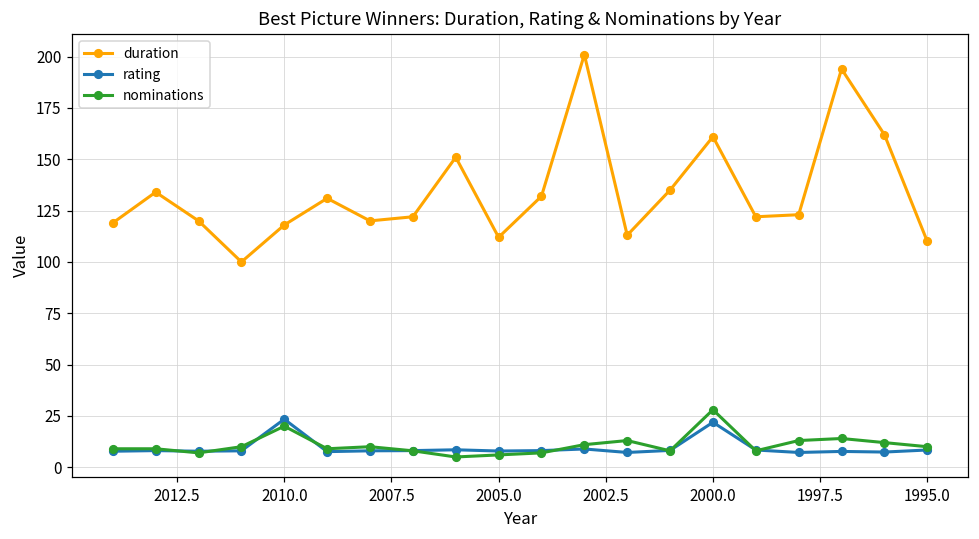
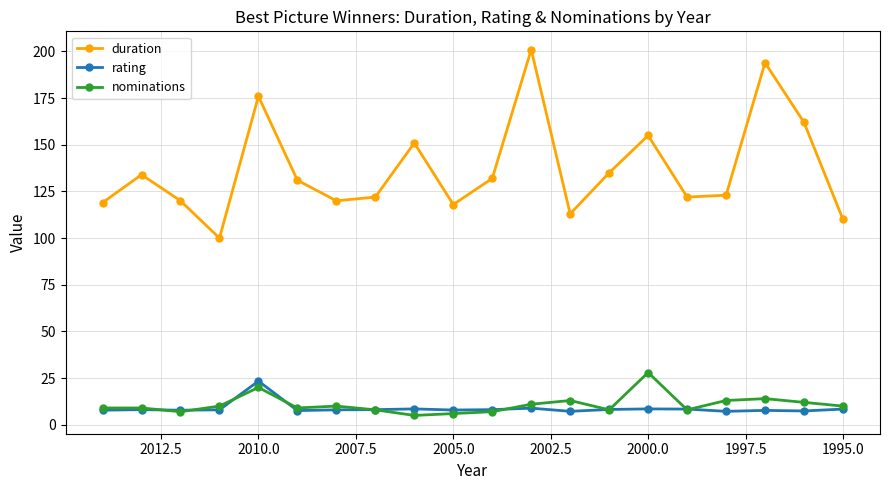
duration, 2010.0: 118 -> 176
duration, 2005.0: 112 -> 118
duration, 2000.0: 161 -> 155
rating, 2000.0: 22 -> 9
